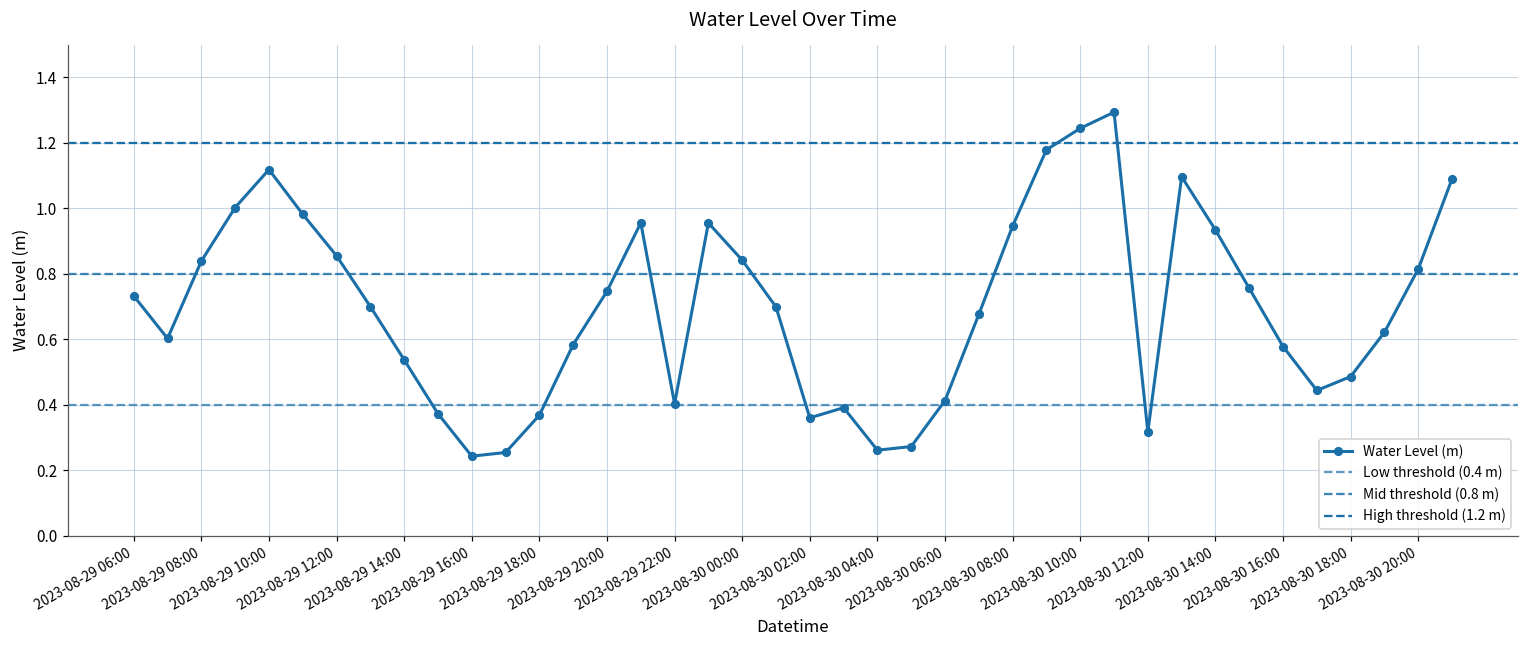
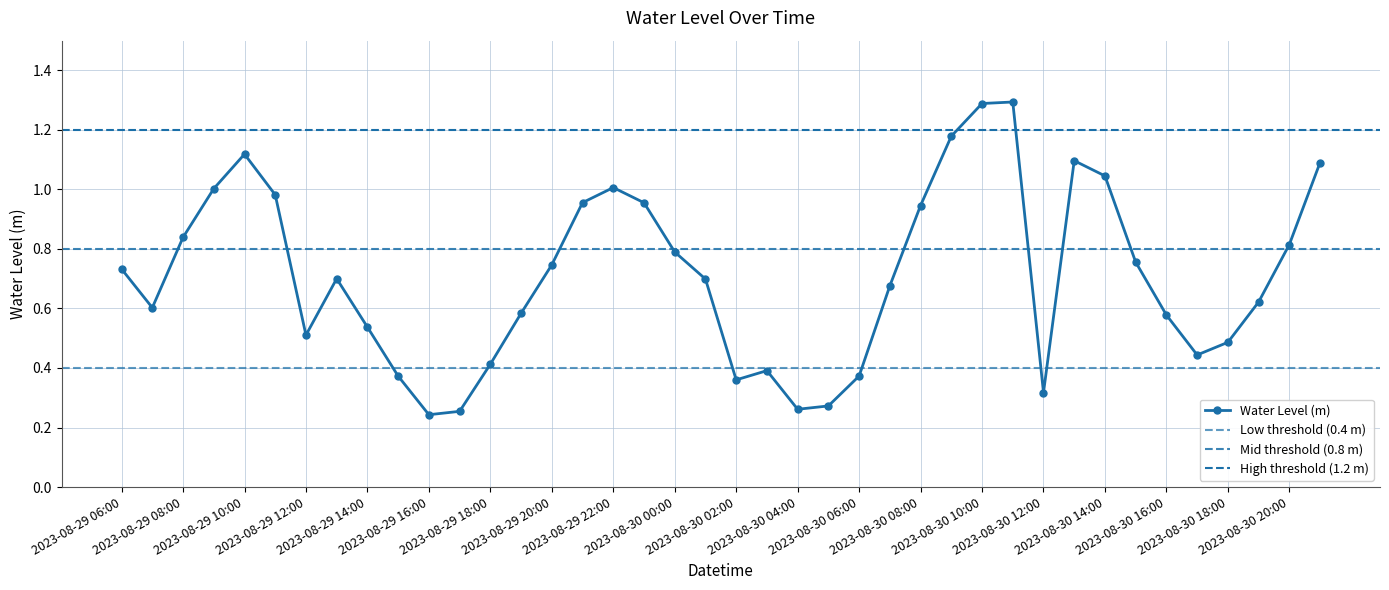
2023-08-29 12:00: 0.86 -> 0.51
2023-08-29 18:00: 0.37 -> 0.41
2023-08-29 22:00: 0.40 -> 1.01
2023-08-30 00:00: 0.84 -> 0.79
2023-08-30 06:00: 0.41 -> 0.37
2023-08-30 10:00: 1.24 -> 1.29
2023-08-30 14:00: 0.93 -> 1.05
